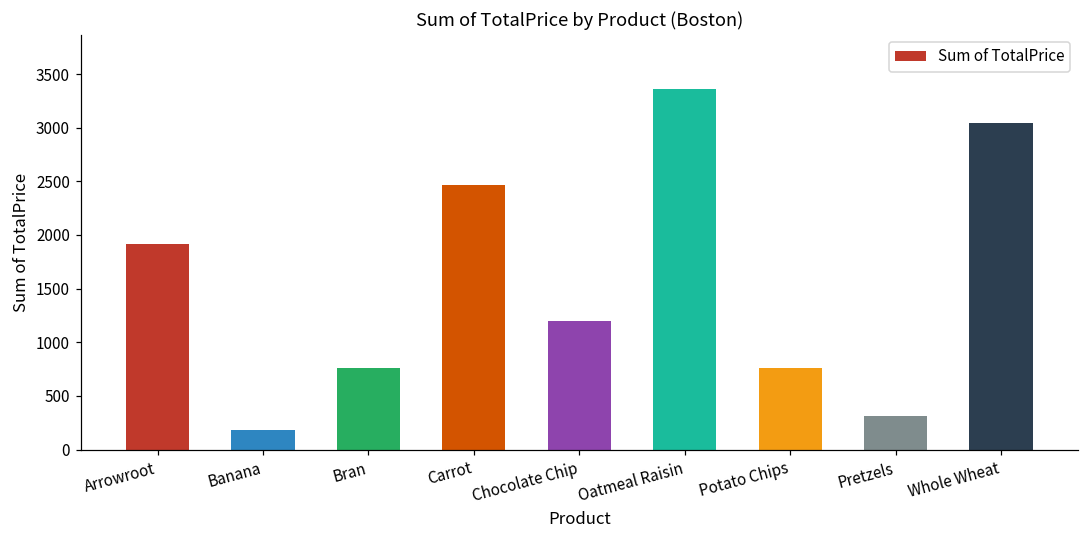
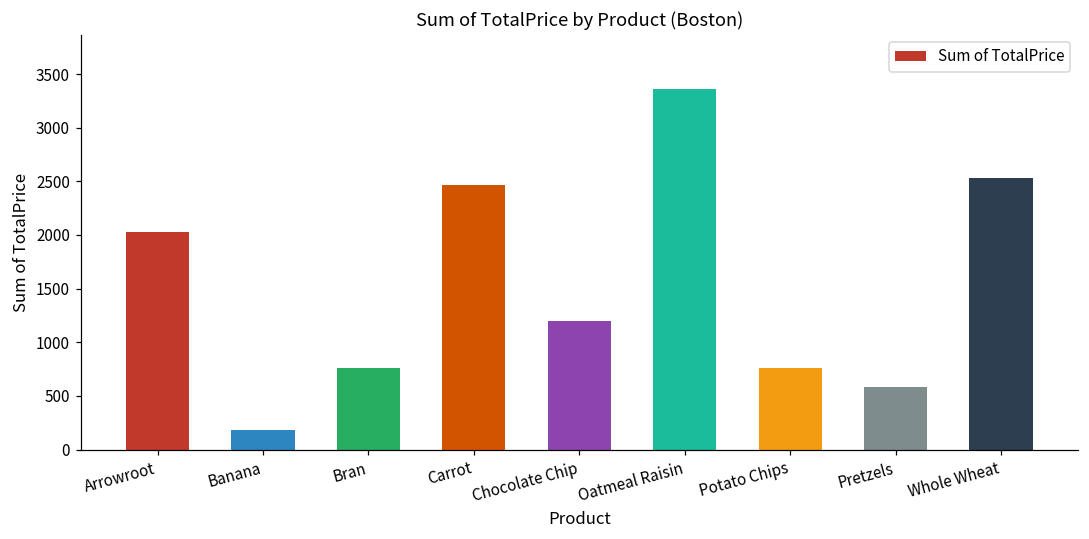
Arrowroot: 1900 -> 2000
Pretzels: 300 -> 600
Whole Wheat: 3000 -> 2500
